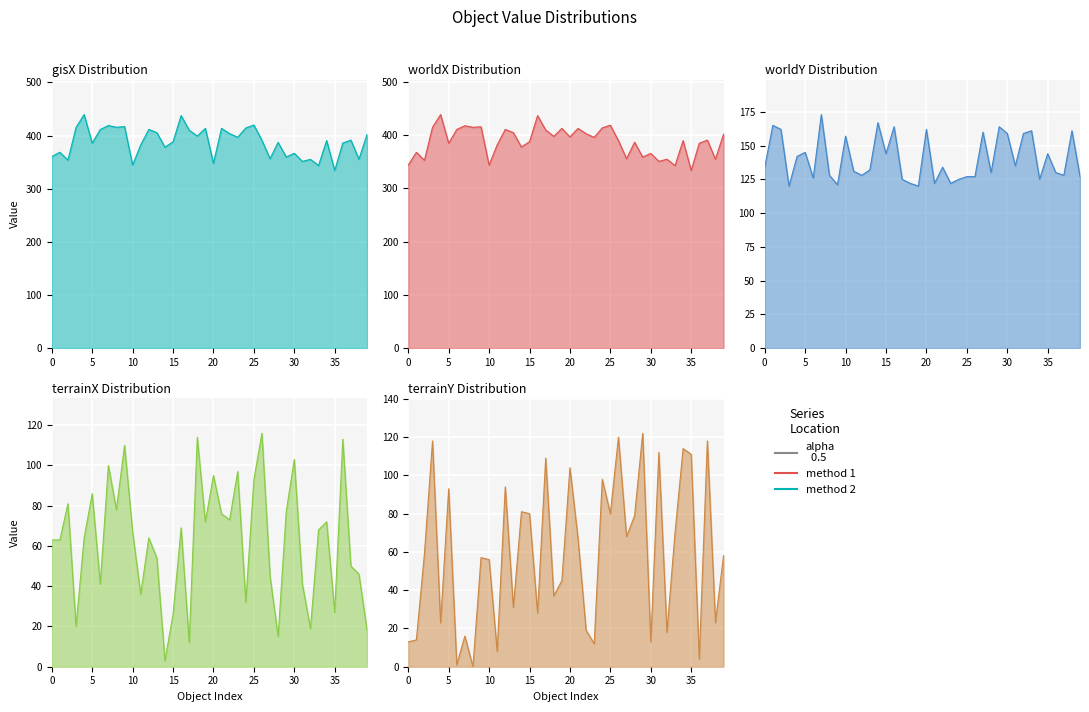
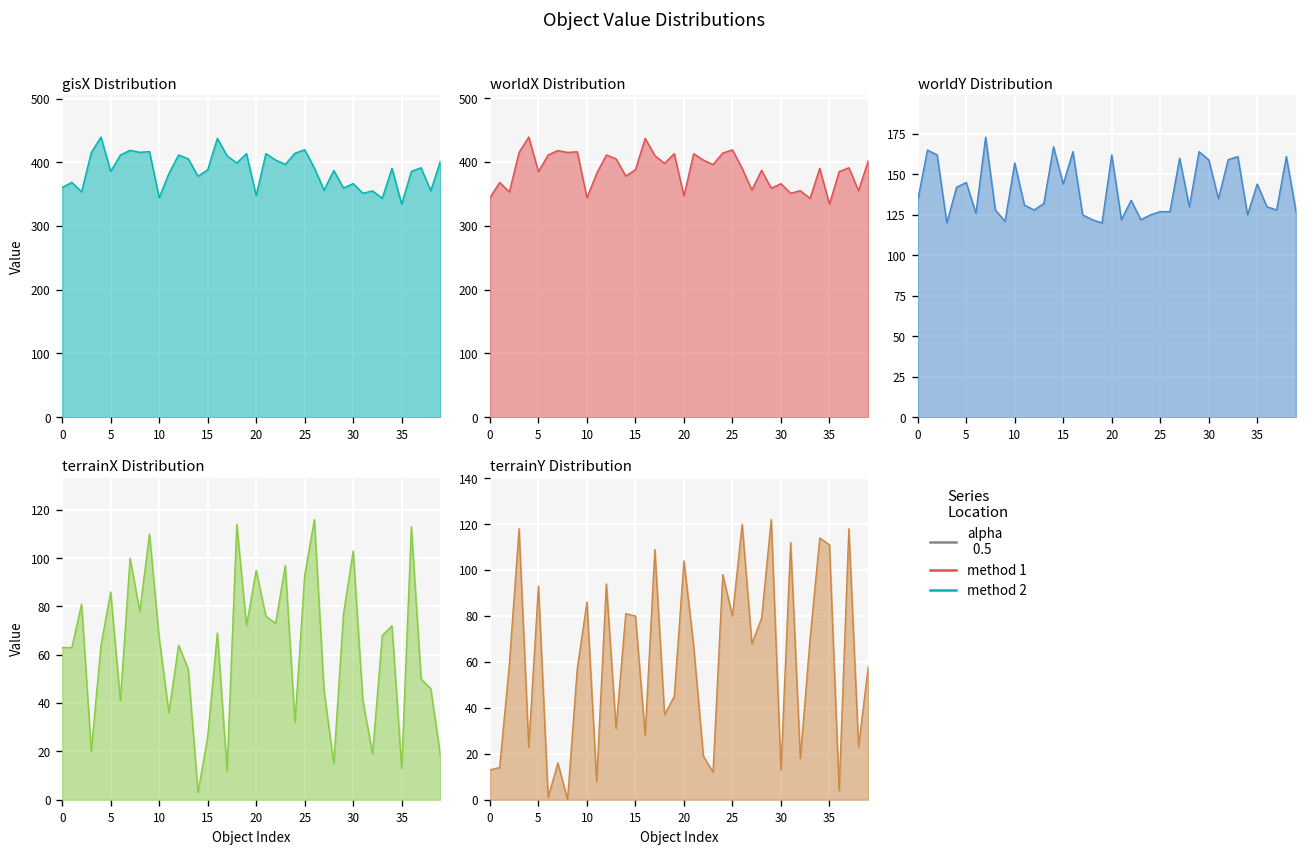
worldX Distribution, 20: 400 -> 350
terrainX Distribution, 35: 27 -> 13
terrainY Distribution, 10: 56 -> 86
